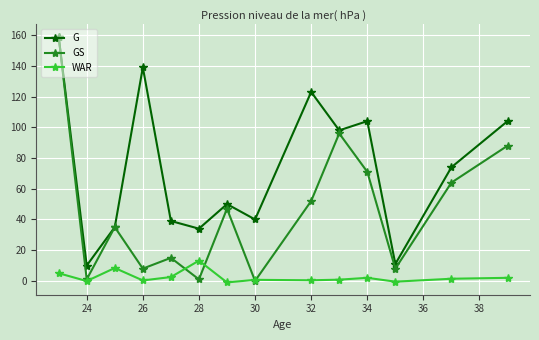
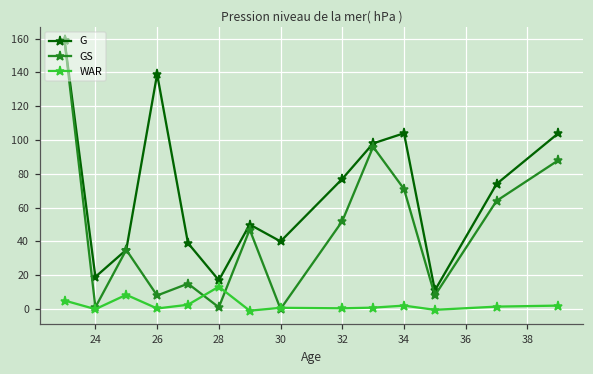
G, 24: 10 -> 19
G, 28: 34 -> 17
G, 32: 123 -> 77
